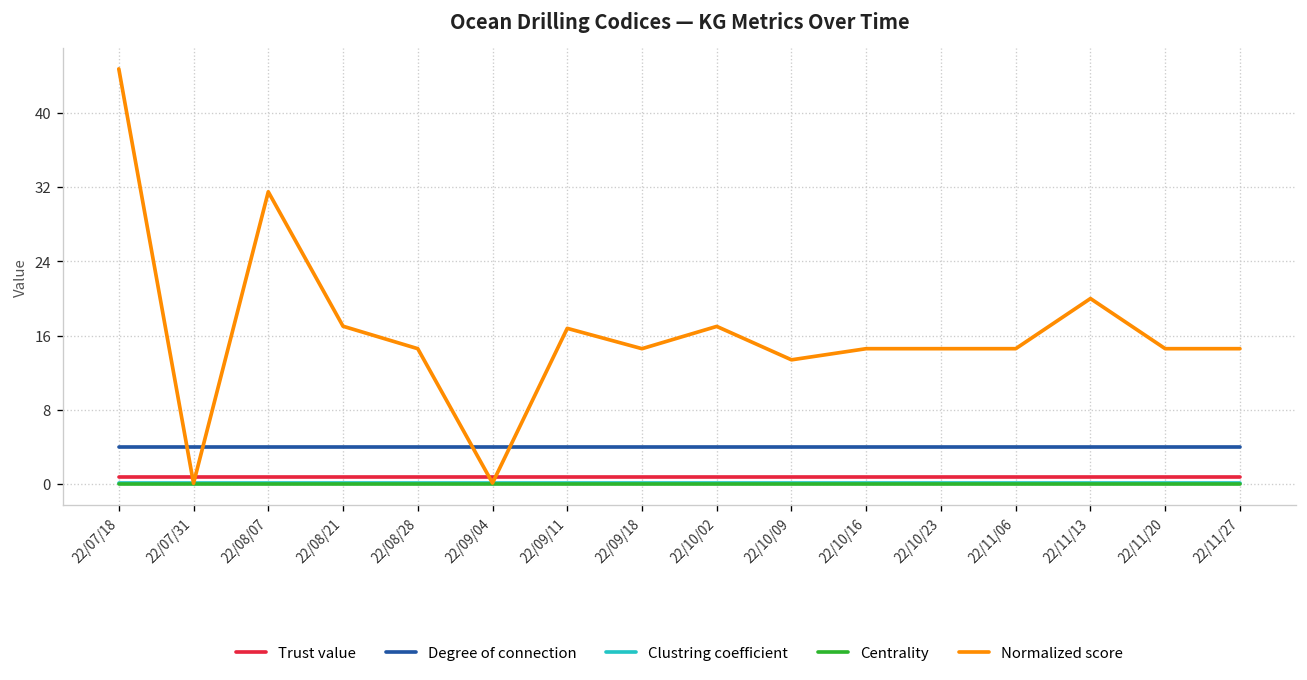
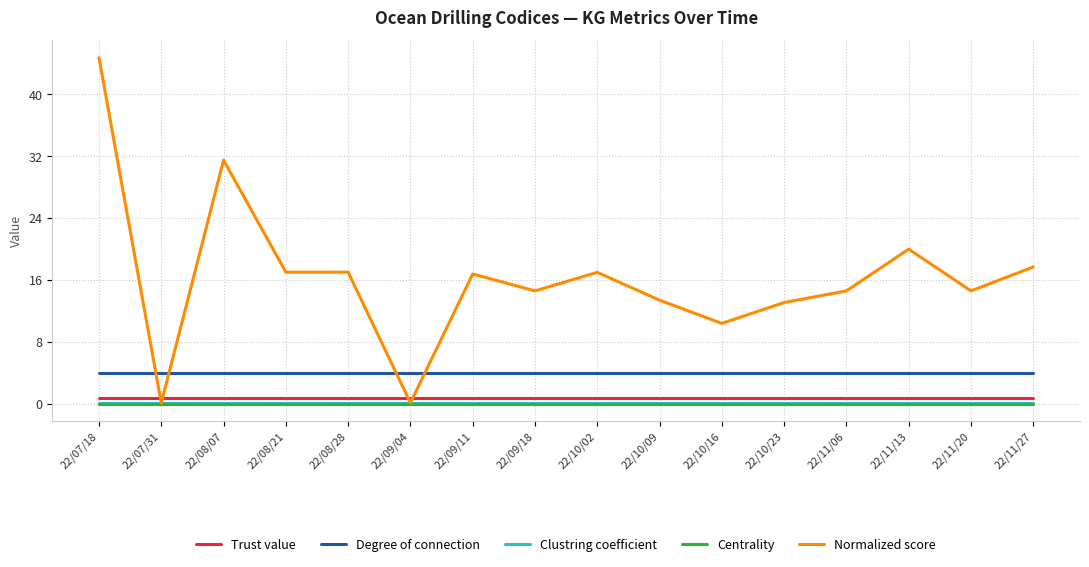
Normalized score, 22/08/28: 15 -> 17
Normalized score, 22/10/16: 15 -> 10
Normalized score, 22/10/23: 15 -> 13
Normalized score, 22/11/27: 15 -> 18
